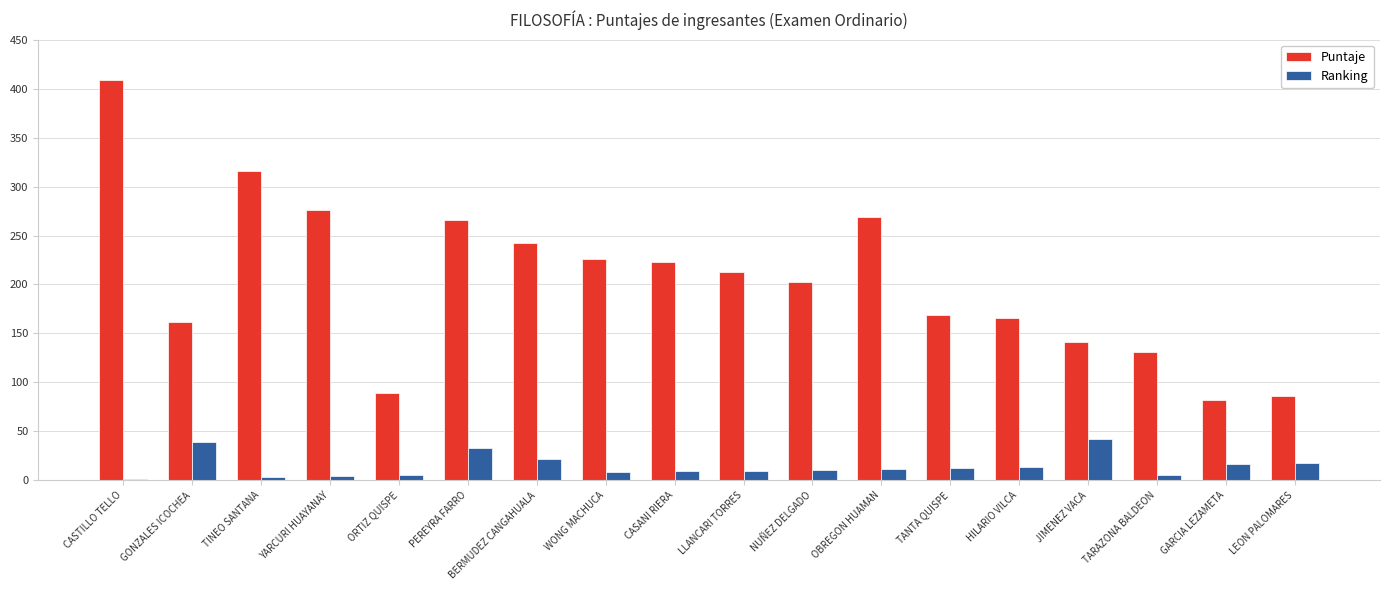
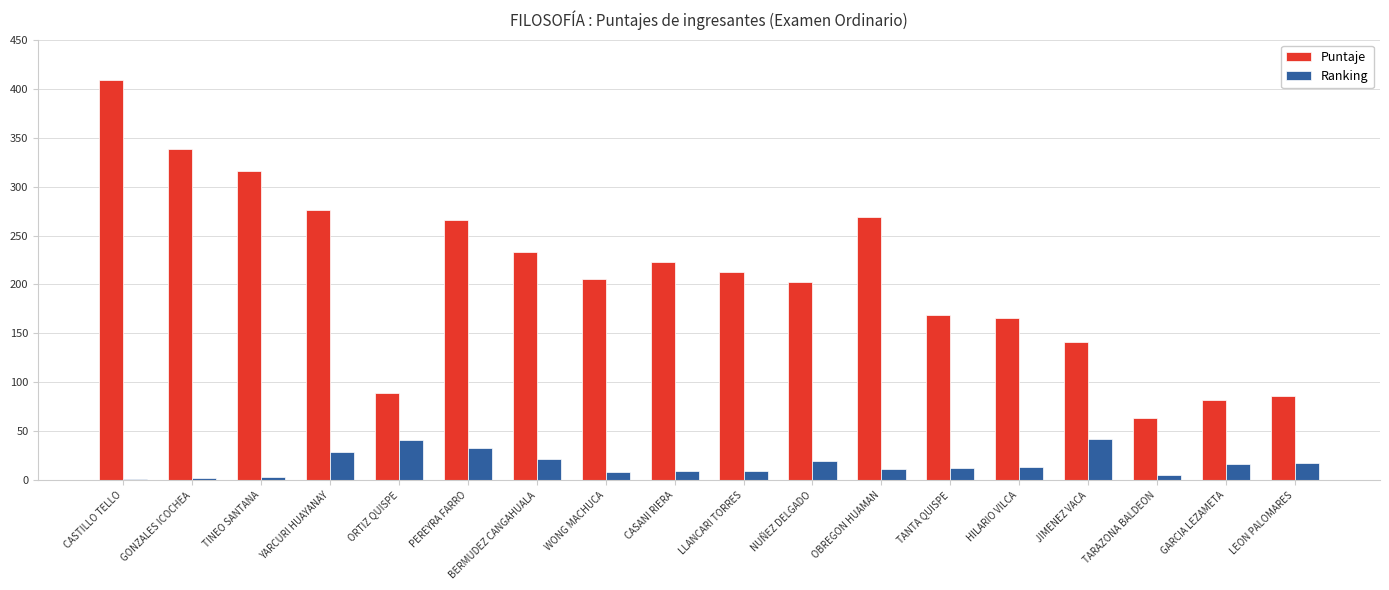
Puntaje, GONZALES ICOCHEA: 160 -> 340
Ranking, GONZALES ICOCHEA: 40 -> 0
Ranking, YARCURI HUAYANAY: 0 -> 30
Ranking, ORTIZ QUISPE: 10 -> 40
Puntaje, BERMUDEZ CANGAHUALA: 240 -> 230
Puntaje, WONG MACHUCA: 230 -> 210
Ranking, NUÑEZ DELGADO: 10 -> 20
Puntaje, TARAZONA BALDEON: 130 -> 60
